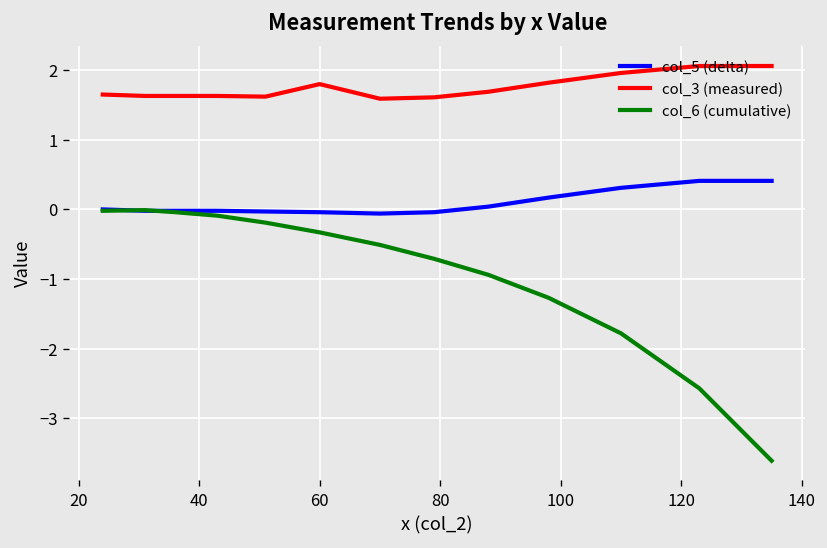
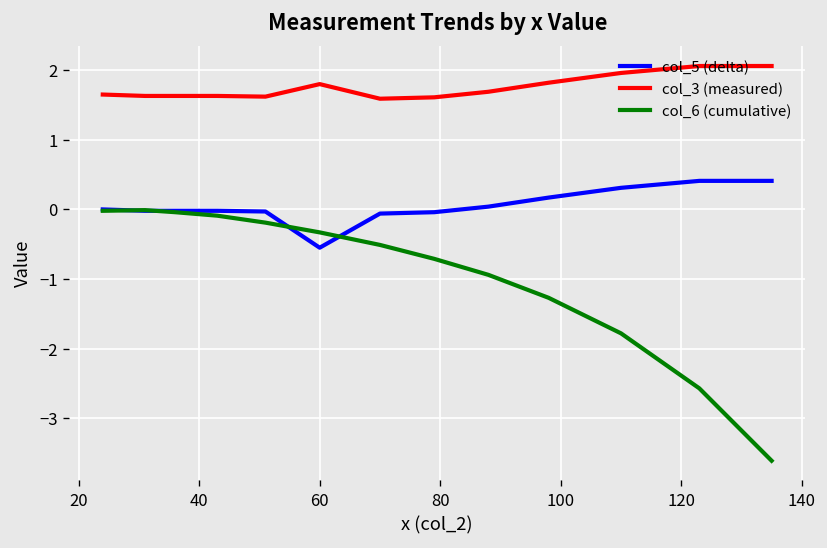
col_5 (delta), 60: 0.0 -> -0.6
